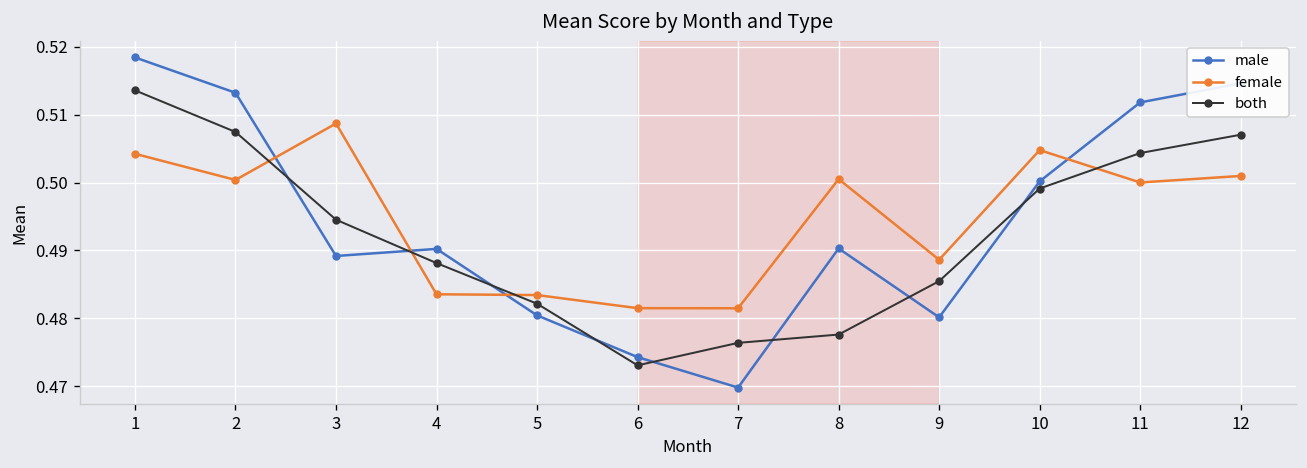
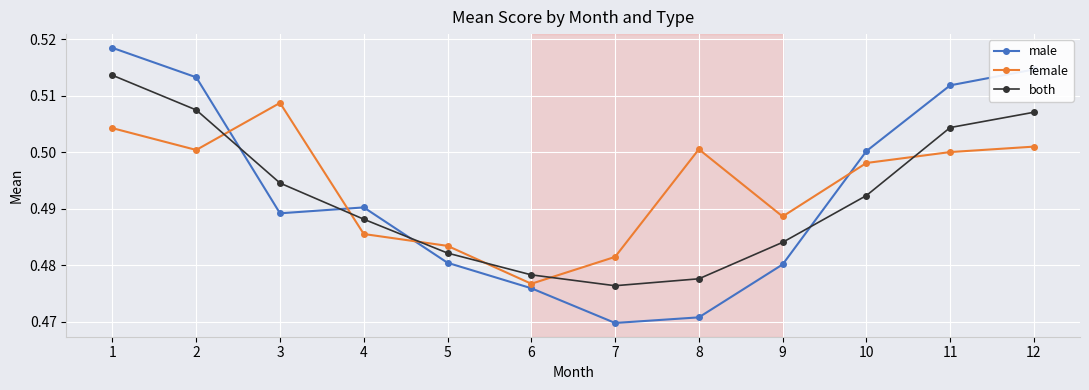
female, 4: 0.484 -> 0.486
male, 6: 0.474 -> 0.476
female, 6: 0.481 -> 0.477
both, 6: 0.473 -> 0.478
male, 8: 0.490 -> 0.471
both, 9: 0.485 -> 0.484
female, 10: 0.505 -> 0.498
both, 10: 0.499 -> 0.492
